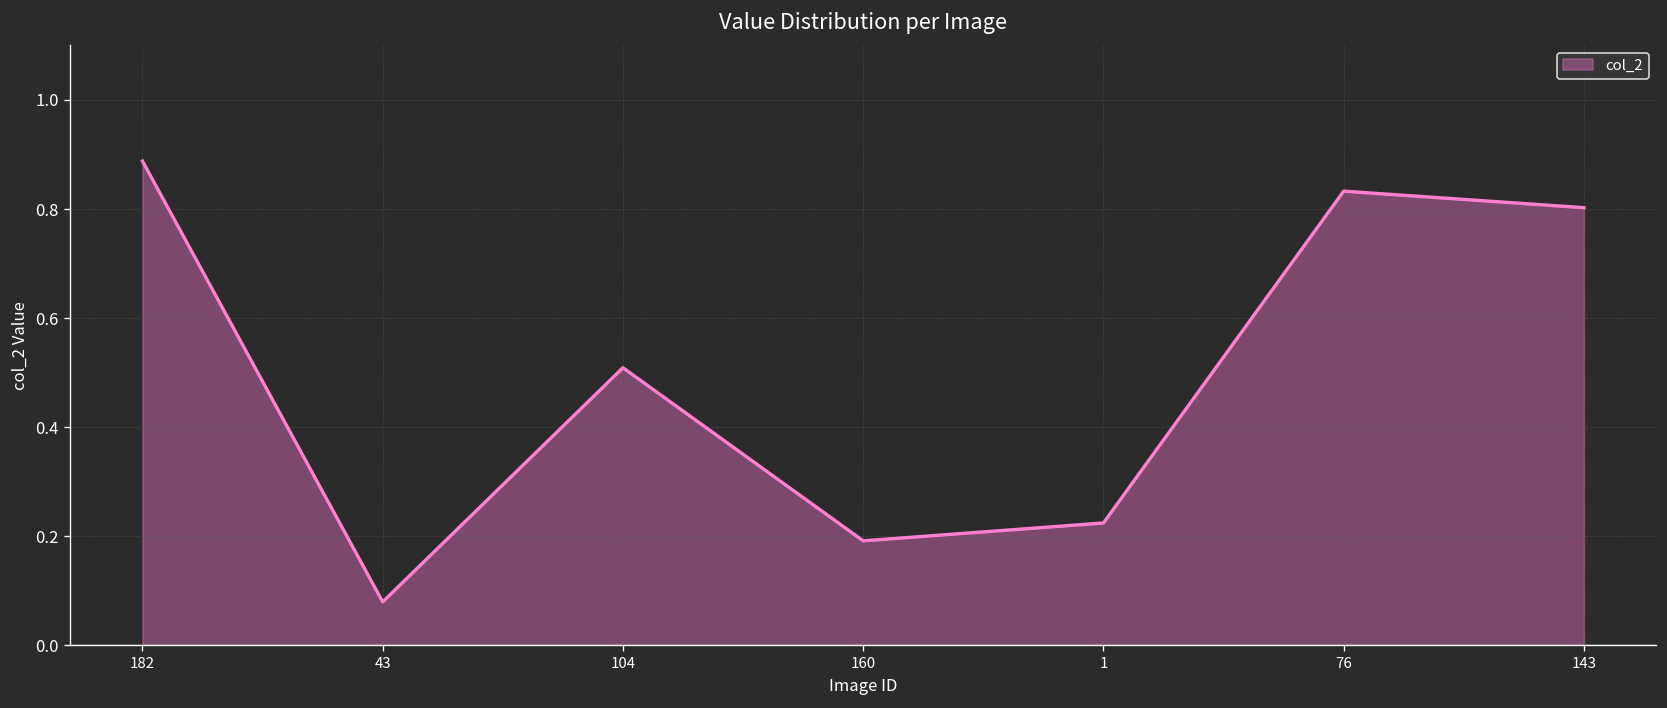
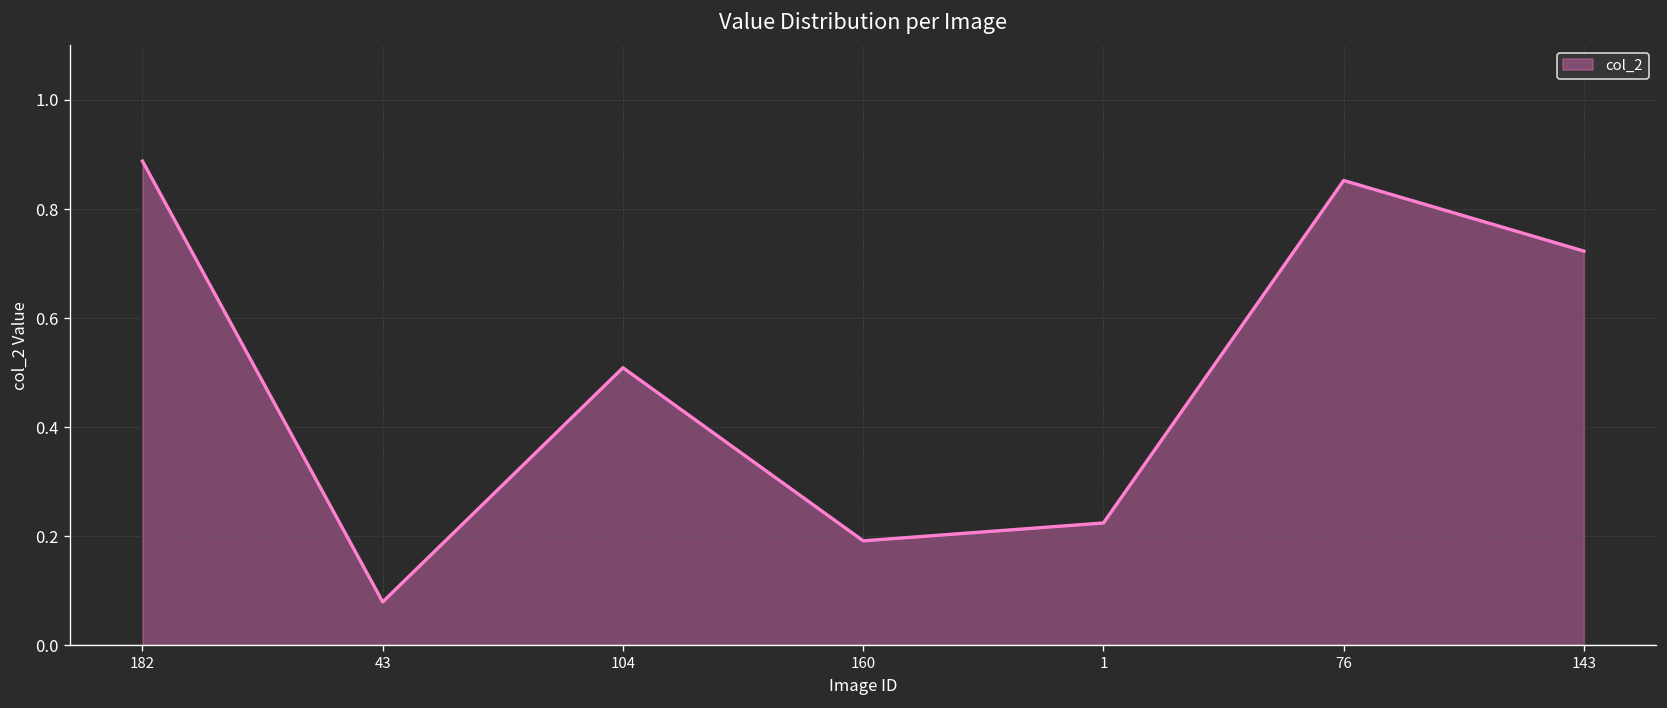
76: 0.83 -> 0.85
143: 0.80 -> 0.72
